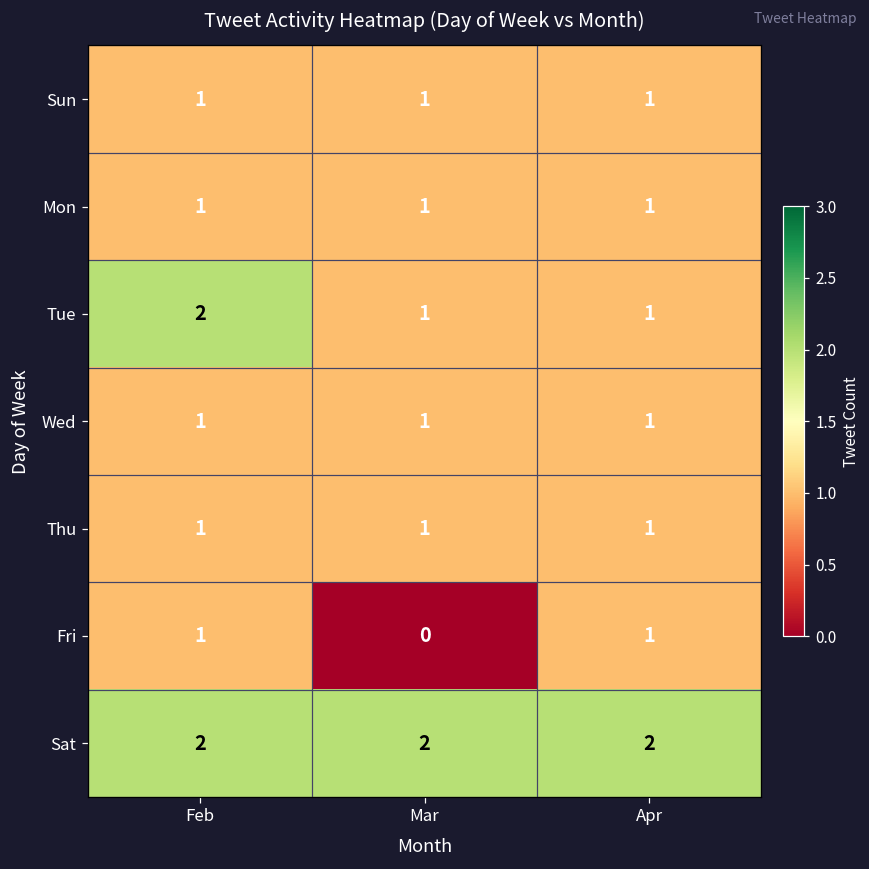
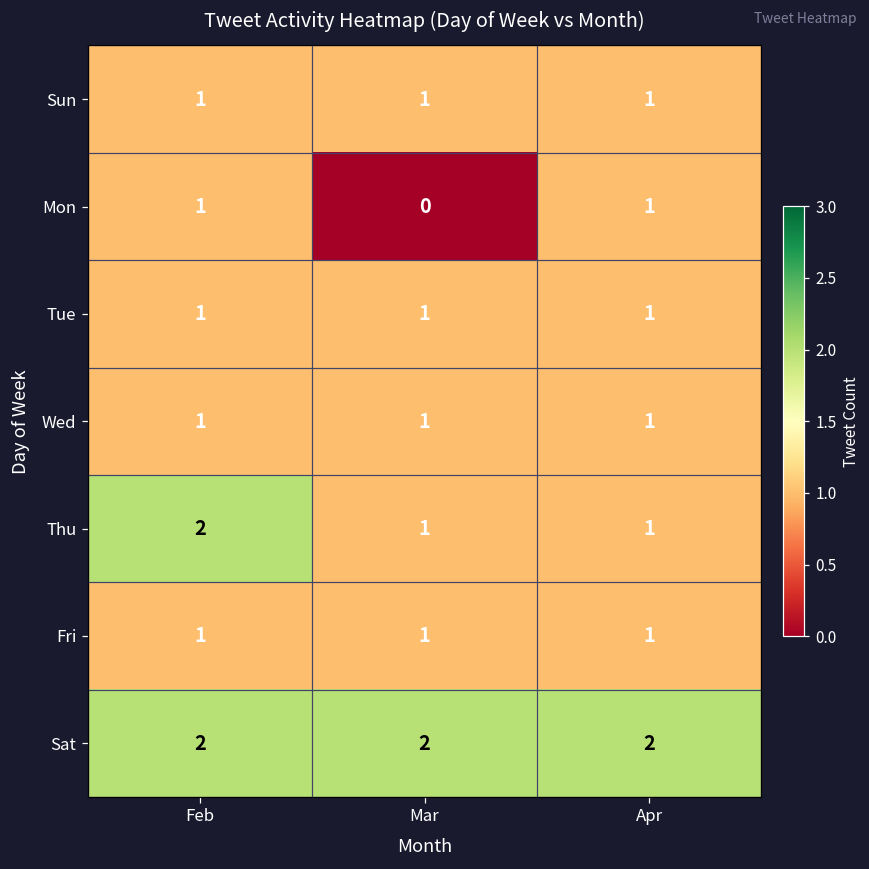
Mon, Mar: 1 -> 0
Tue, Feb: 2 -> 1
Thu, Feb: 1 -> 2
Fri, Mar: 0 -> 1
